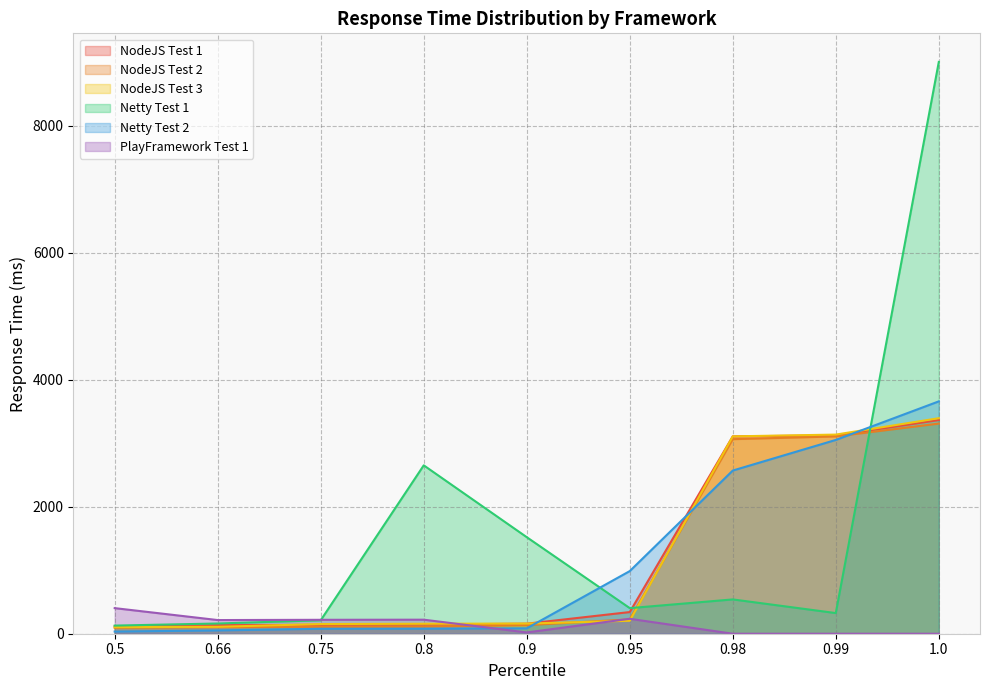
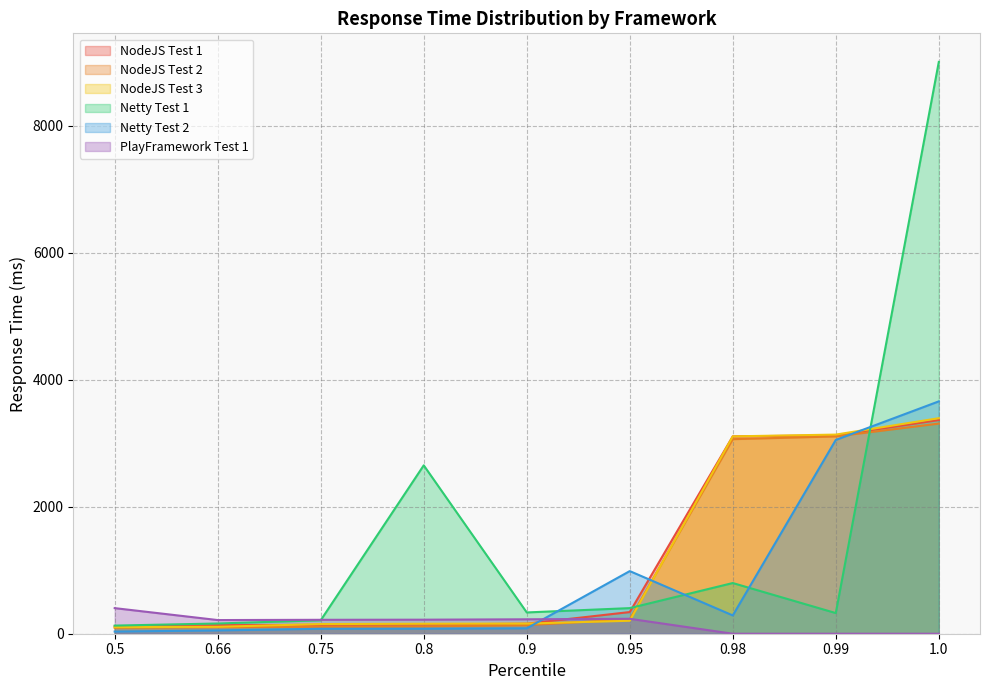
Netty Test 1, 0.9: 1500 -> 300
PlayFramework Test 1, 0.9: 0 -> 200
Netty Test 1, 0.98: 500 -> 800
Netty Test 2, 0.98: 2600 -> 300
